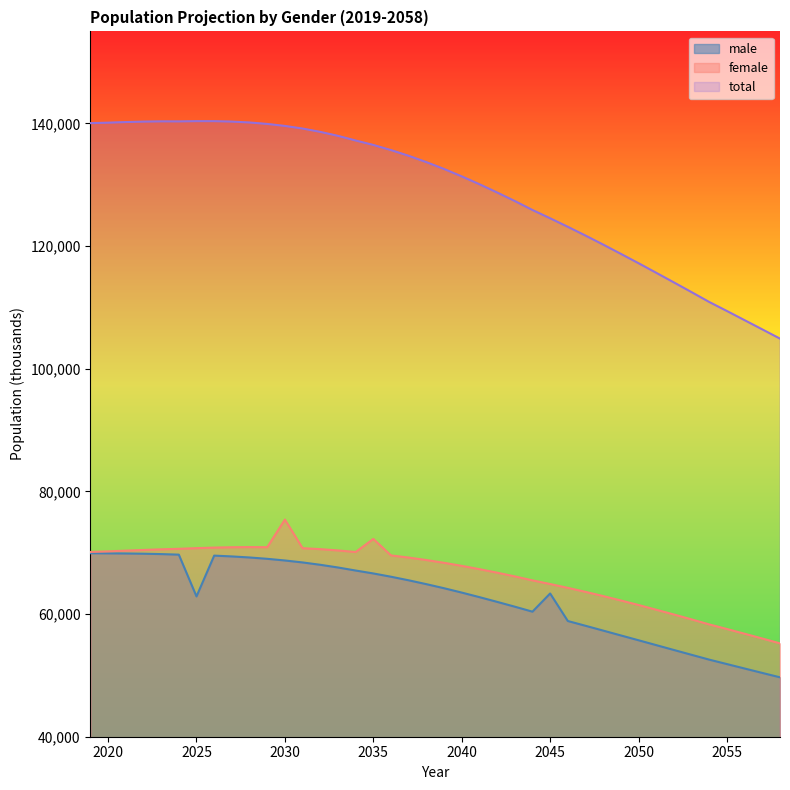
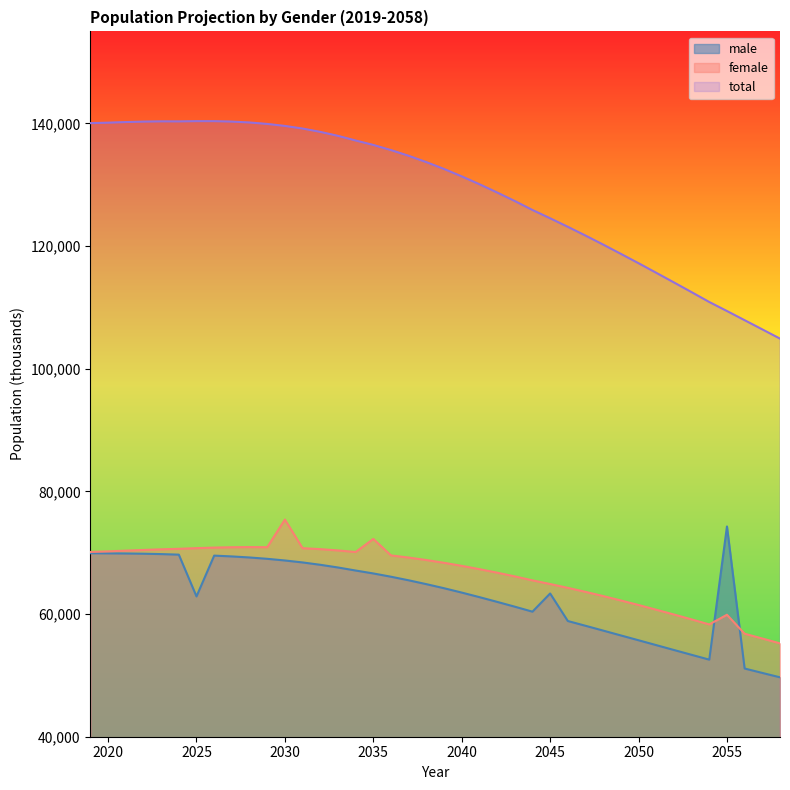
male, 2055: 52,000 -> 74,000
female, 2055: 58,000 -> 60,000
